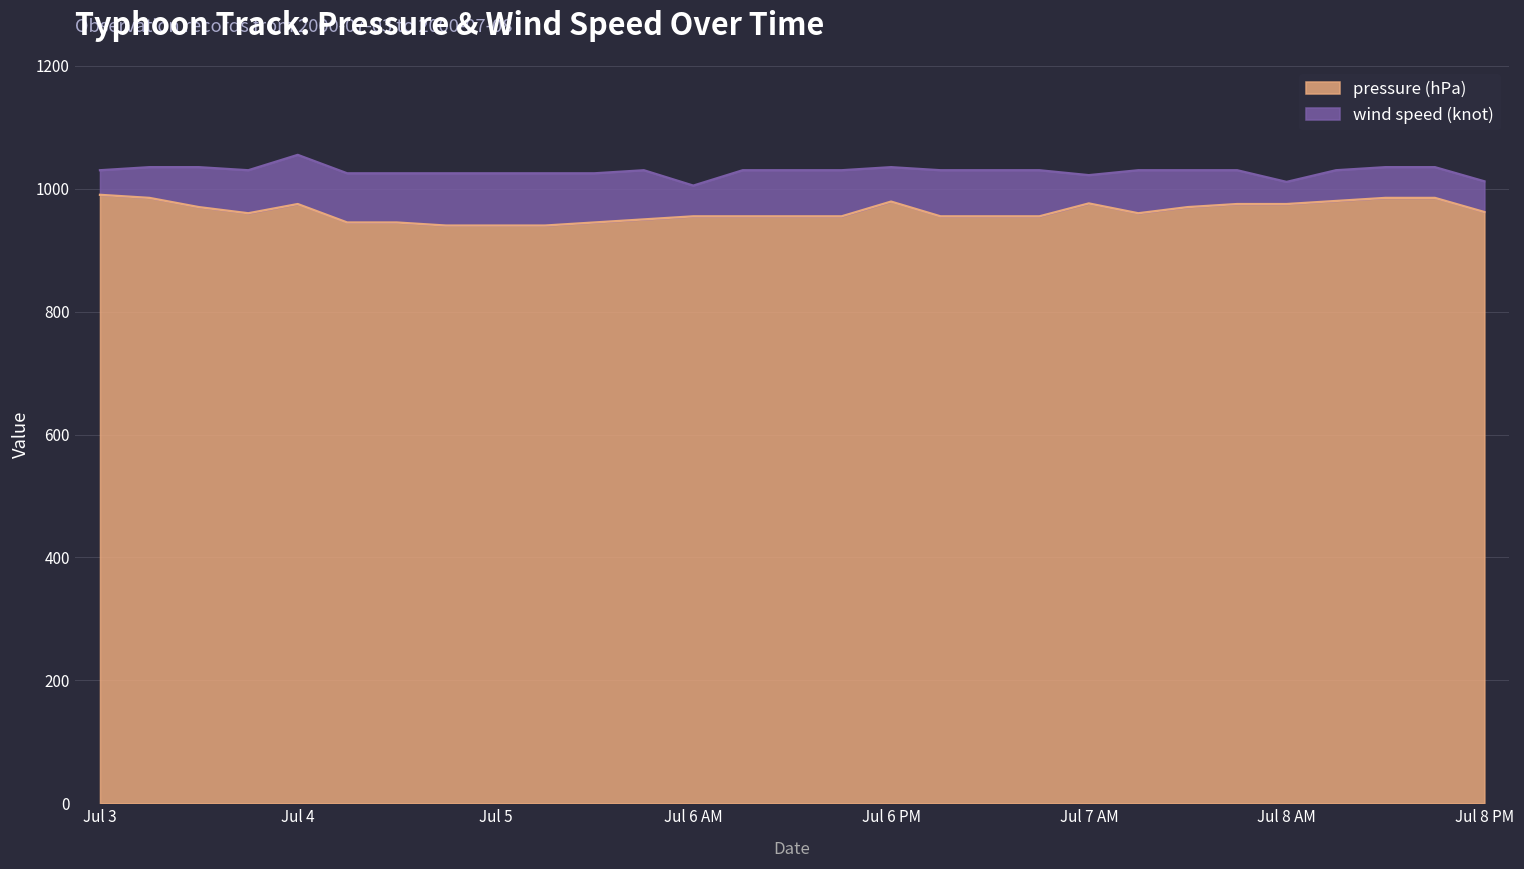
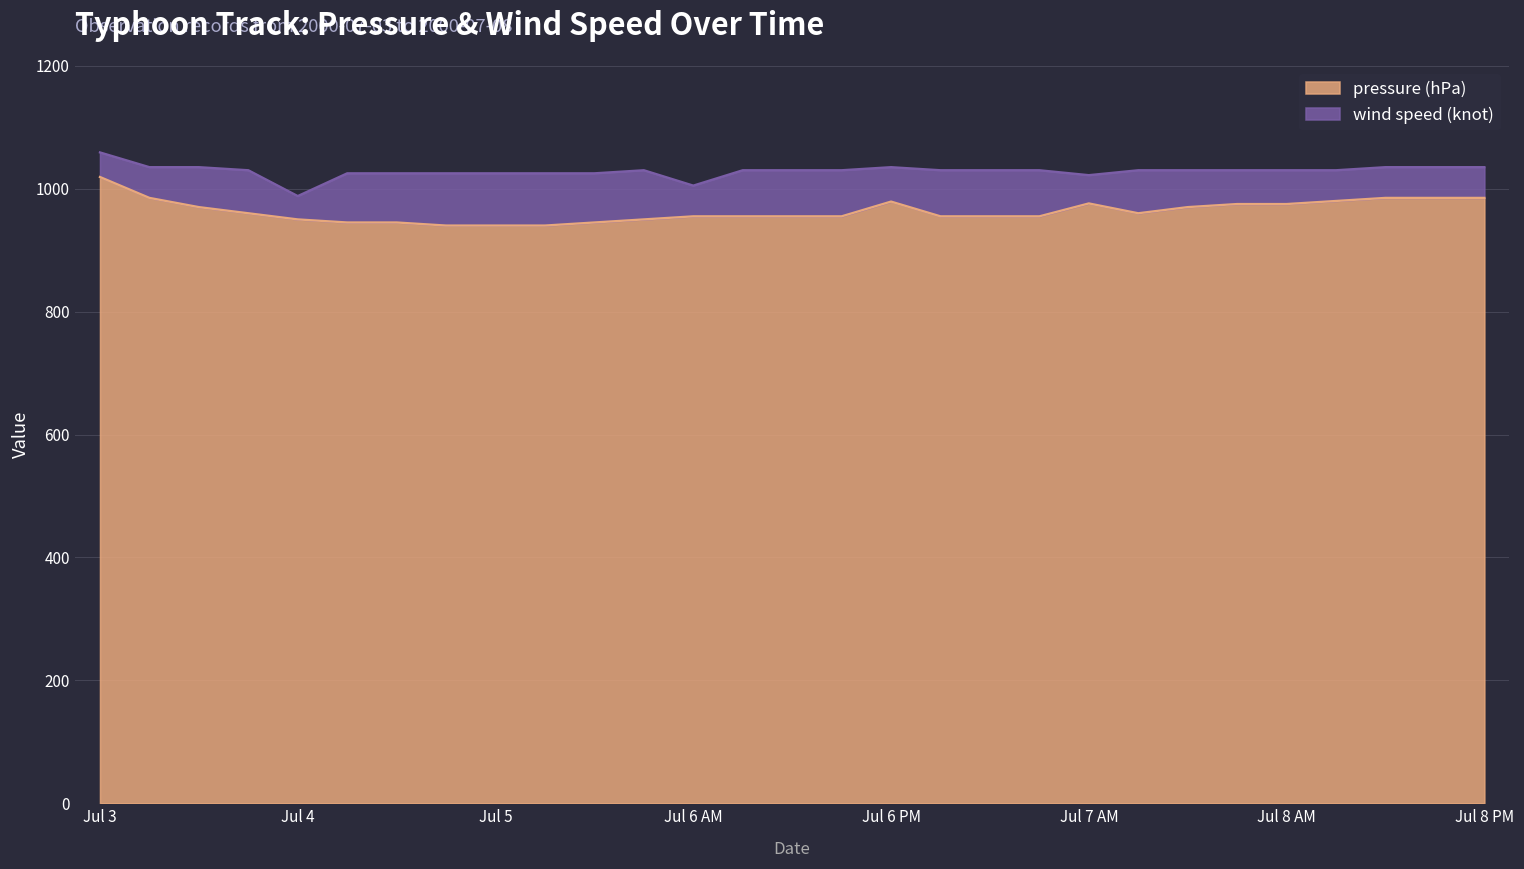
pressure (hPa), Jul 3: 990 -> 1020
pressure (hPa), Jul 4: 980 -> 950
wind speed (knot), Jul 4: 80 -> 40
wind speed (knot), Jul 8 AM: 40 -> 60
pressure (hPa), Jul 8 PM: 960 -> 990
